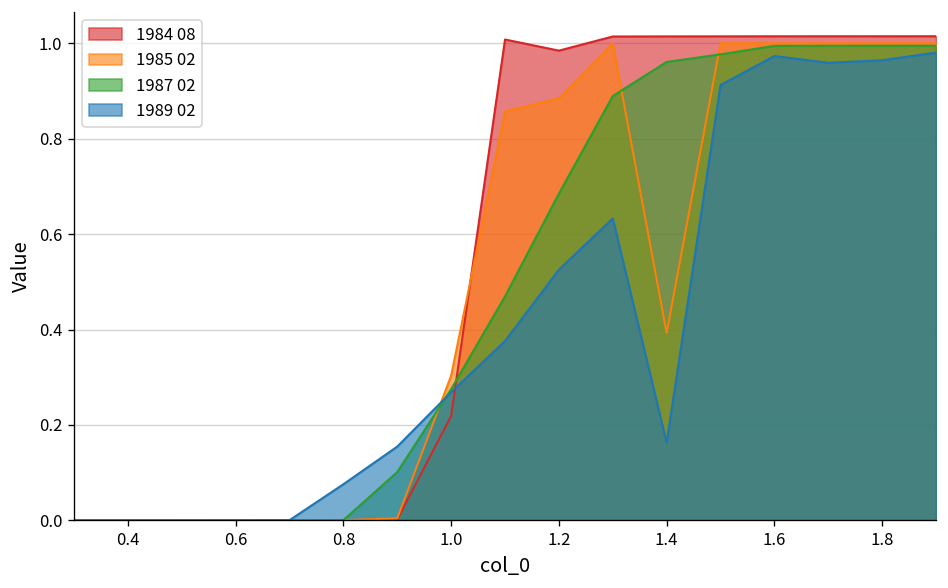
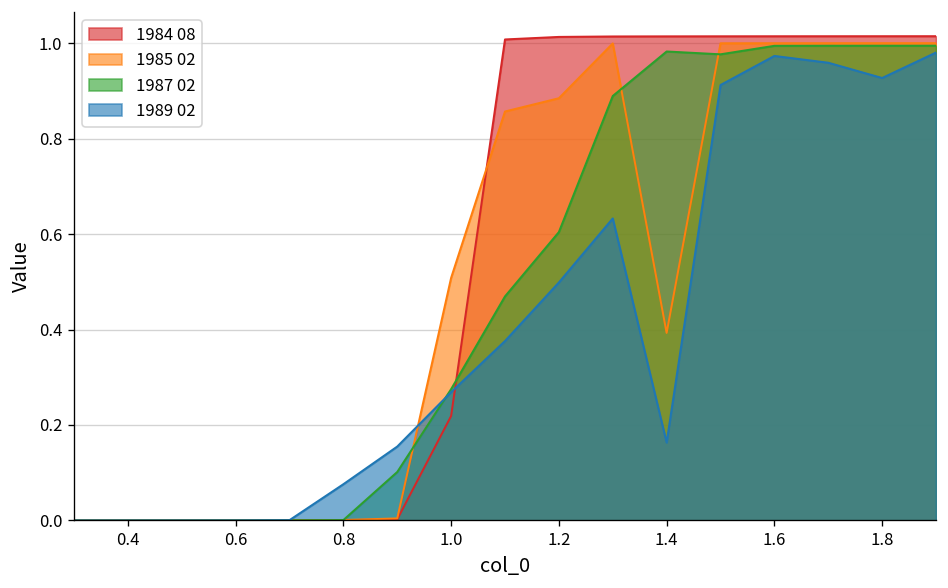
1985 02, 1.0: 0.30 -> 0.51
1984 08, 1.2: 0.98 -> 1.01
1987 02, 1.2: 0.68 -> 0.60
1989 02, 1.2: 0.53 -> 0.50
1987 02, 1.4: 0.96 -> 0.98
1989 02, 1.8: 0.96 -> 0.93
